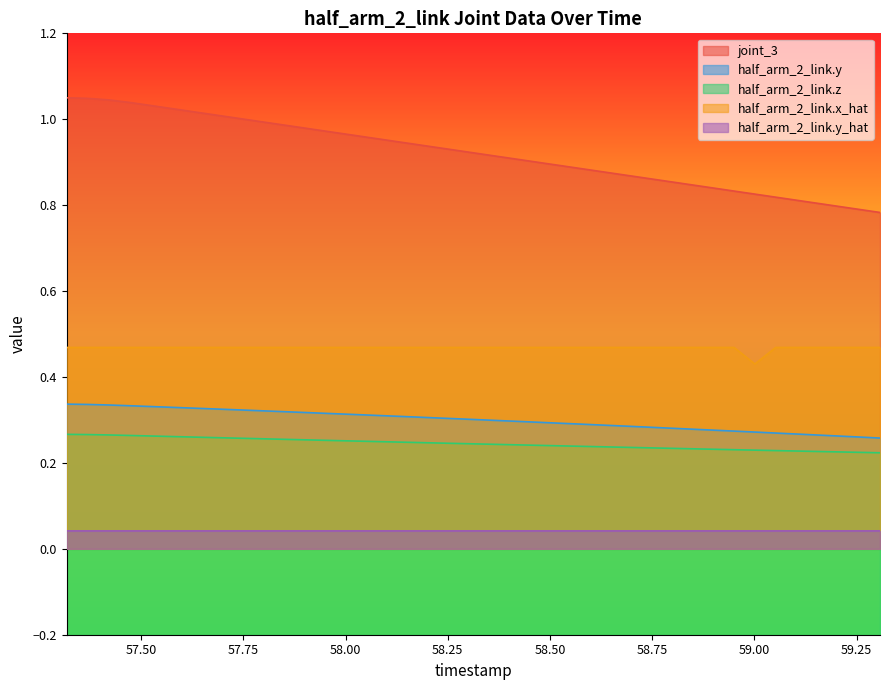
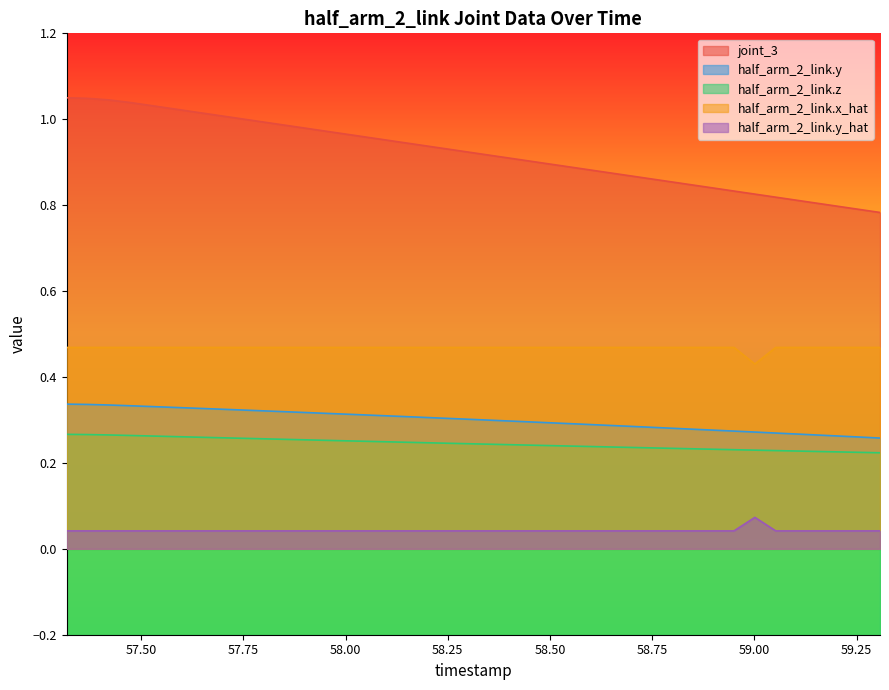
half_arm_2_link.y_hat, 59.00: 0.04 -> 0.07
